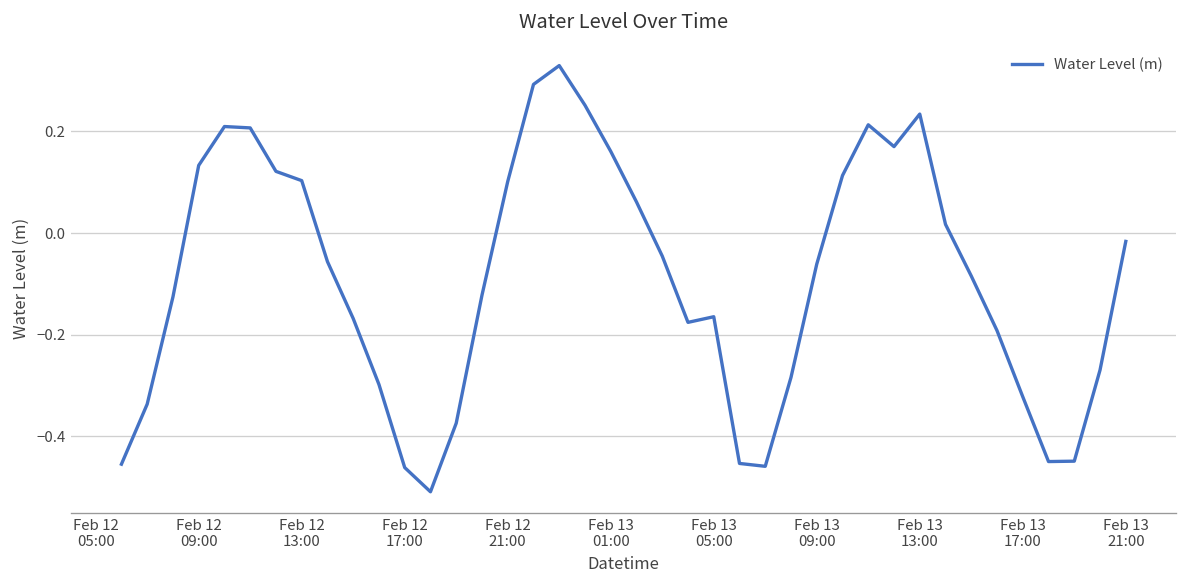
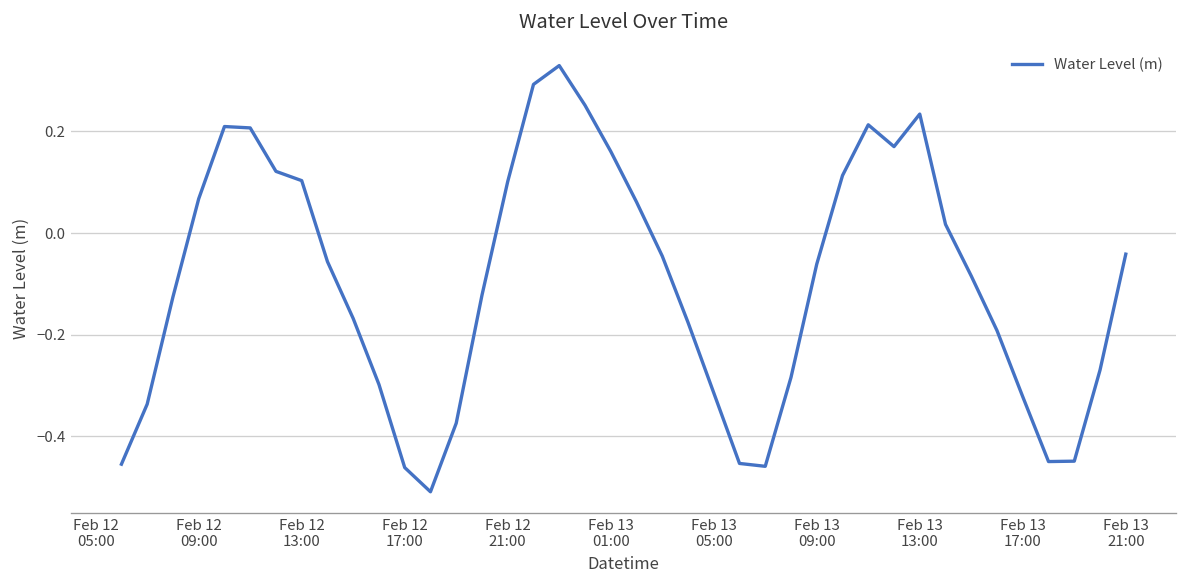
Feb 12 09:00: 0.13 -> 0.07
Feb 13 05:00: -0.16 -> -0.31
Feb 13 21:00: -0.02 -> -0.04
